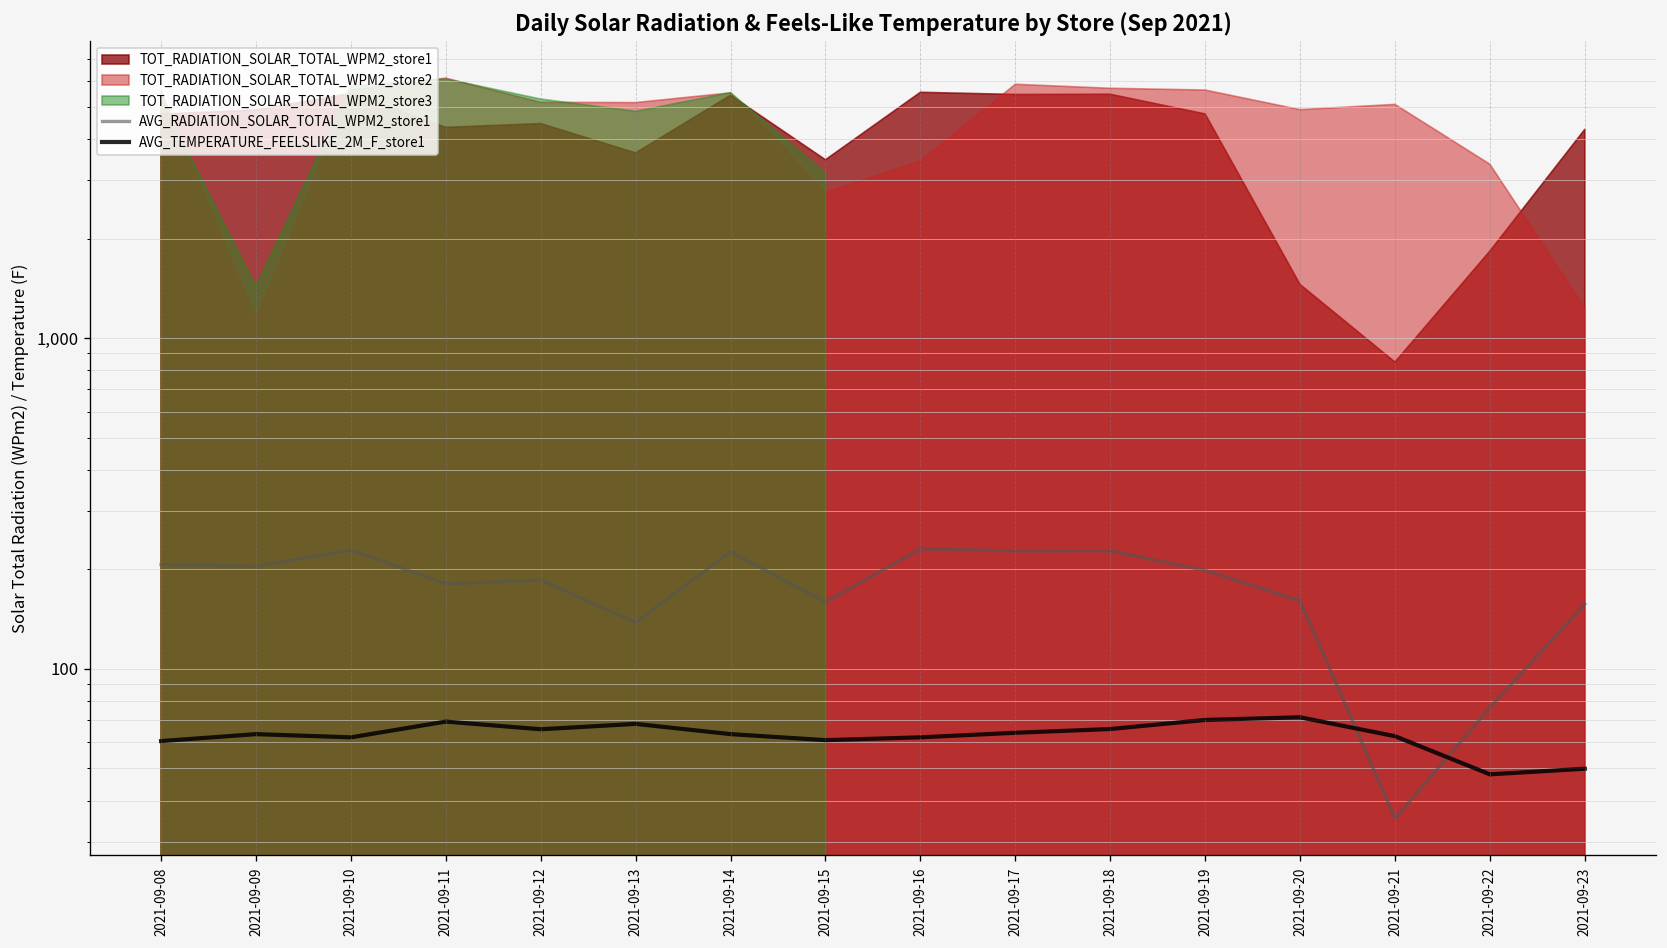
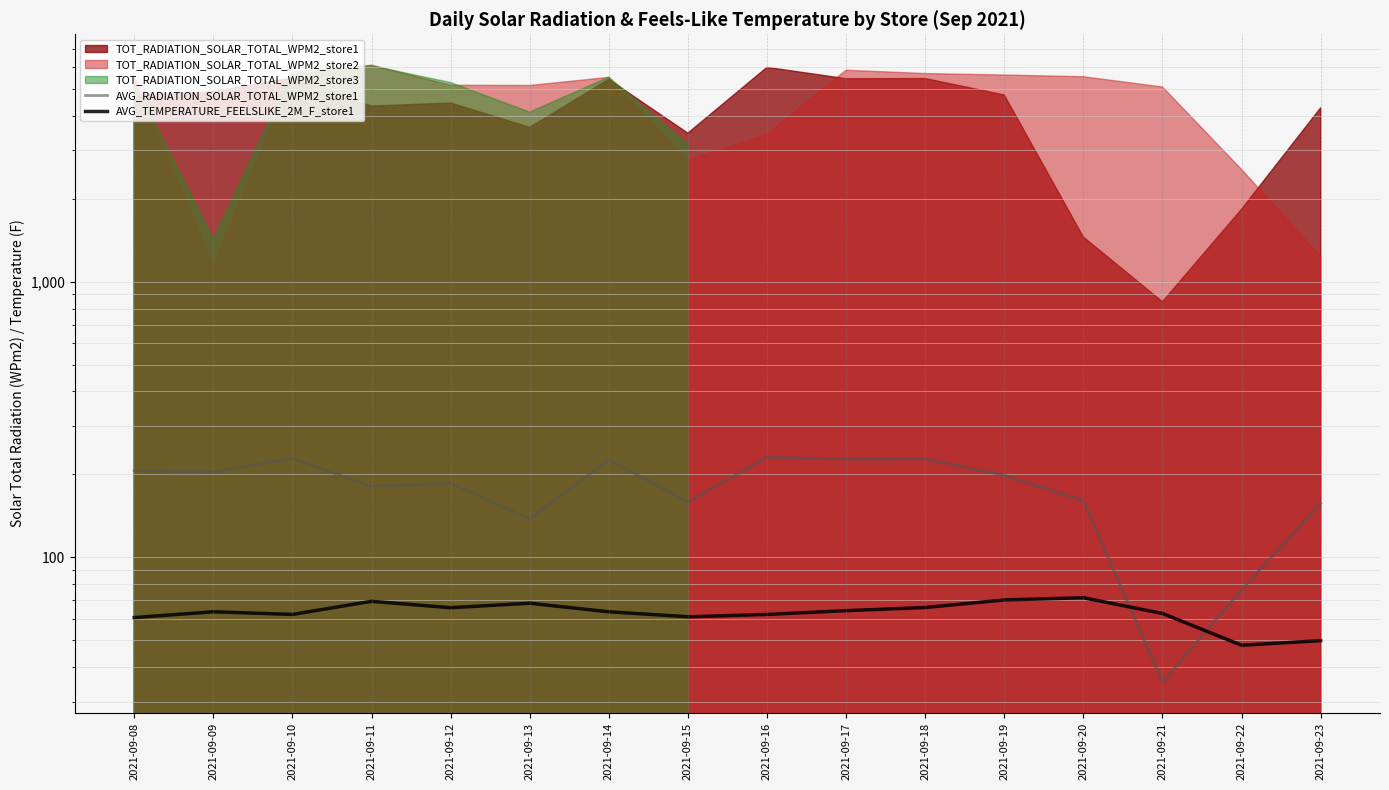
TOT_RADIATION_SOLAR_TOTAL_WPM2_store3, 2021-09-13: 4,900 -> 4,100
TOT_RADIATION_SOLAR_TOTAL_WPM2_store1, 2021-09-16: 5,500 -> 6,000
TOT_RADIATION_SOLAR_TOTAL_WPM2_store2, 2021-09-20: 4,900 -> 5,500
TOT_RADIATION_SOLAR_TOTAL_WPM2_store2, 2021-09-22: 3,400 -> 2,600
